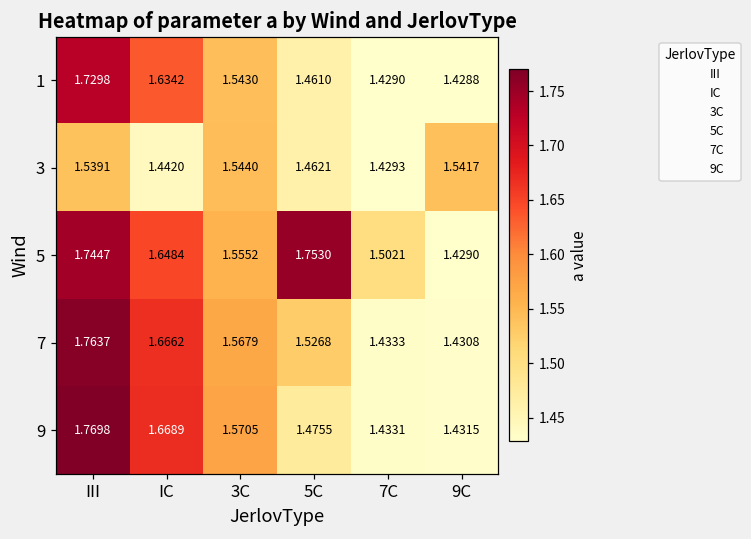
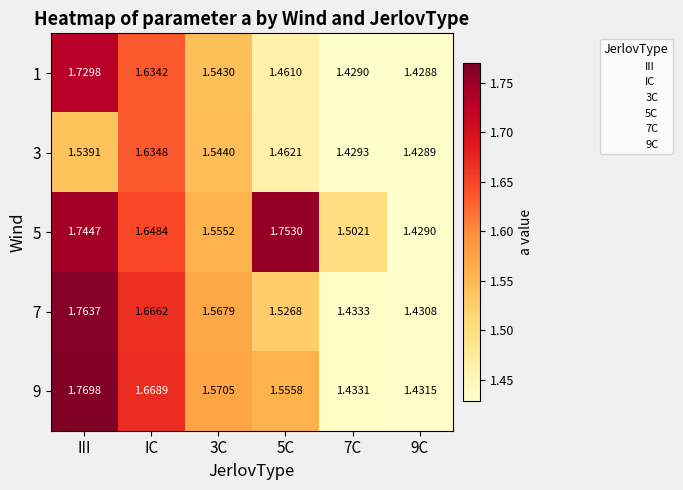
3, IC: 1.4420 -> 1.6348
3, 9C: 1.5417 -> 1.4289
9, 5C: 1.4755 -> 1.5558
